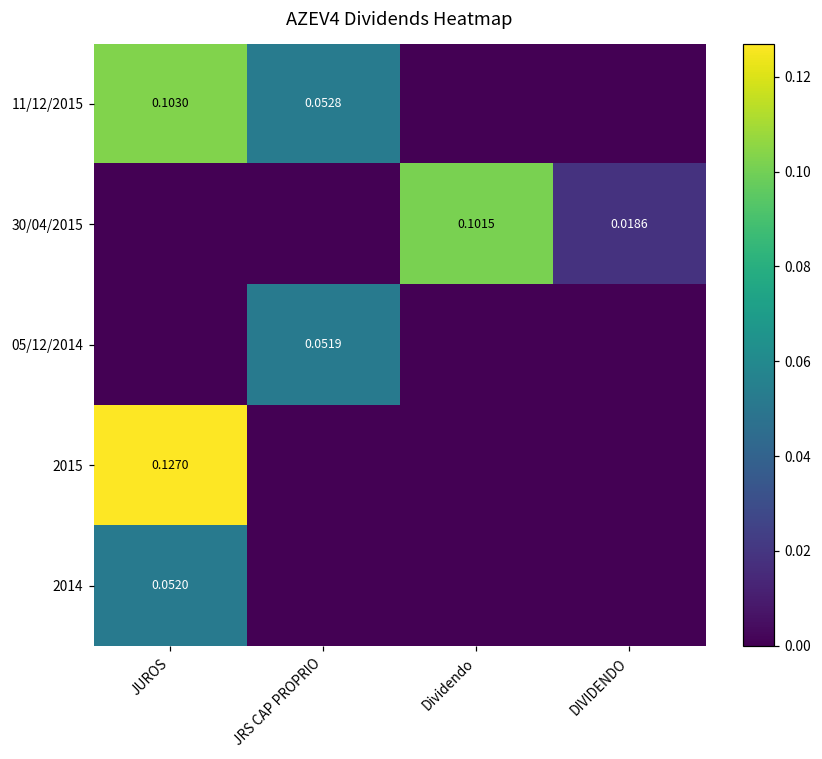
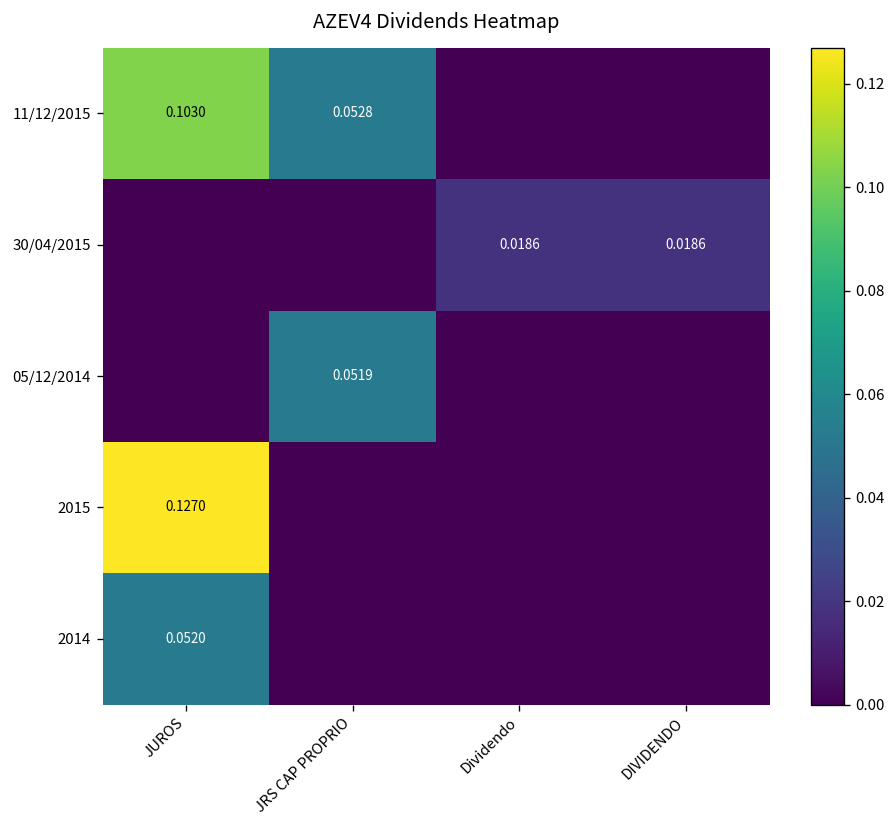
30/04/2015, Dividendo: 0.1015 -> 0.0186
